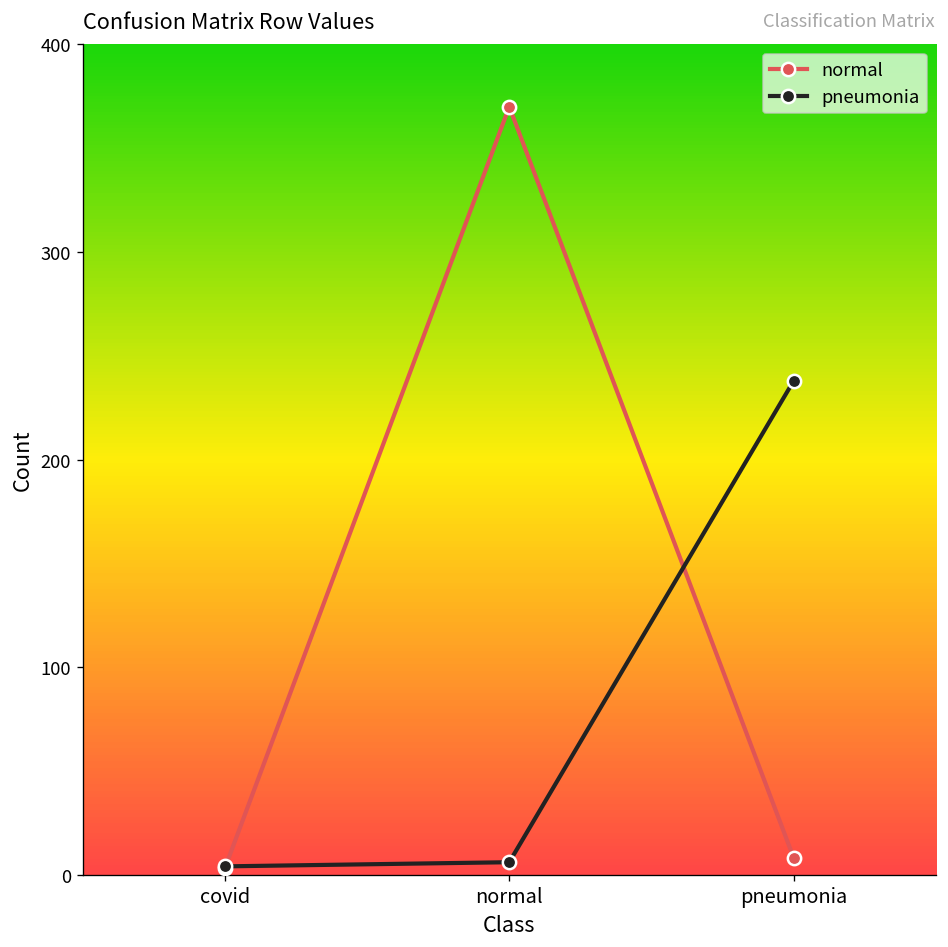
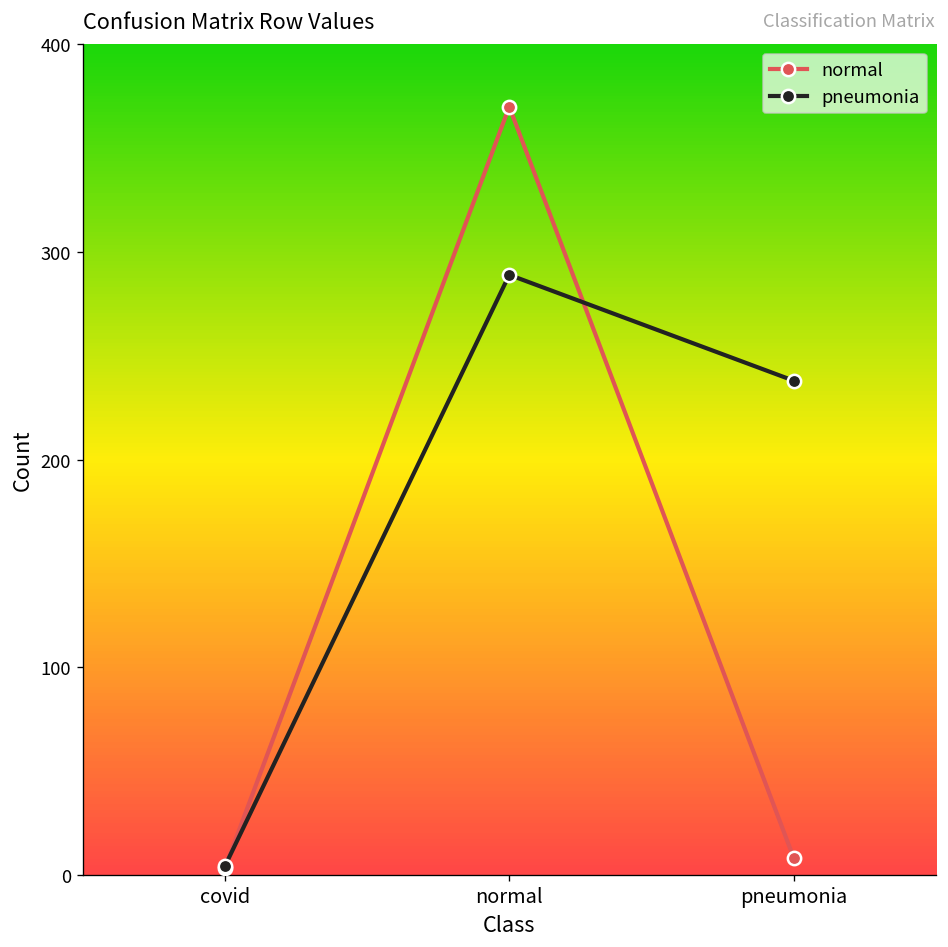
pneumonia, normal: 6 -> 289
